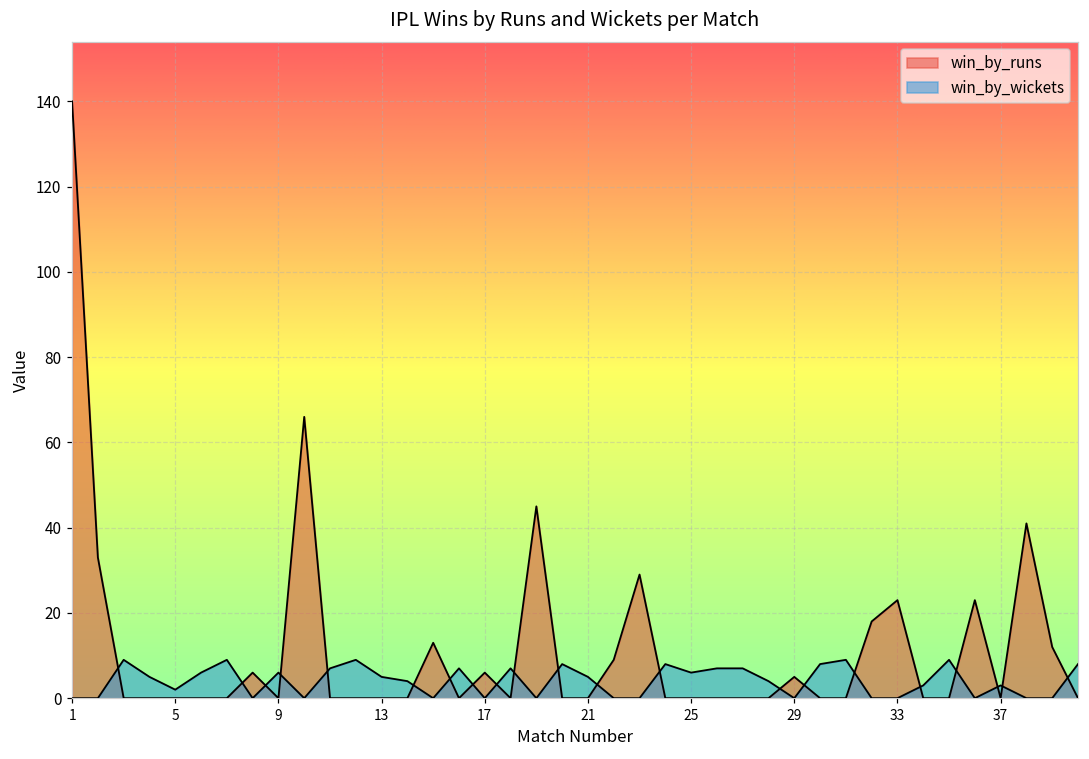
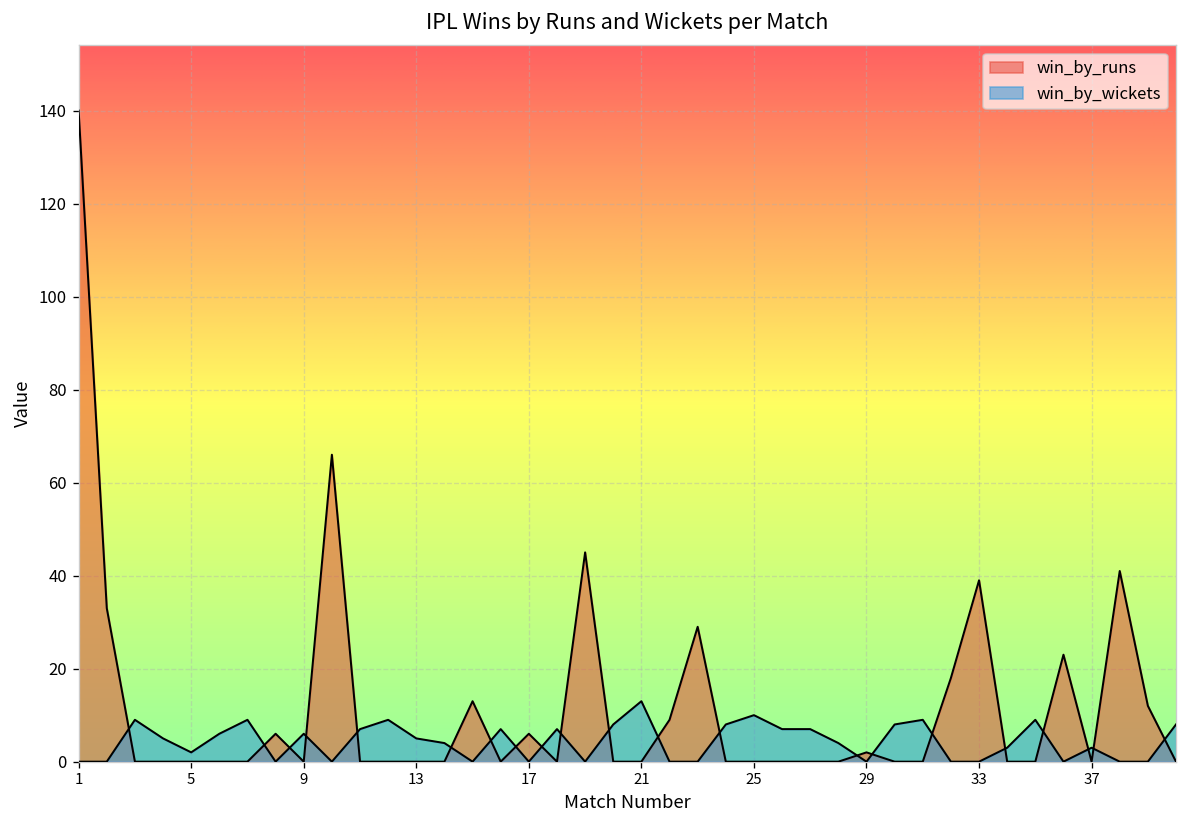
win_by_wickets, 21: 5 -> 13
win_by_wickets, 25: 6 -> 10
win_by_runs, 29: 5 -> 2
win_by_runs, 33: 23 -> 39
